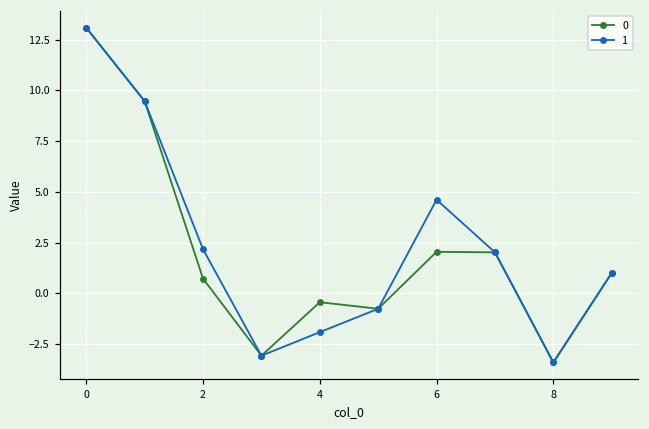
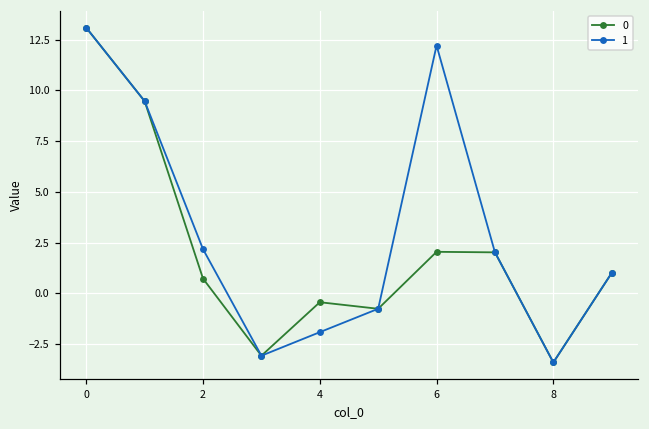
1, 6: 4.6 -> 12.2
